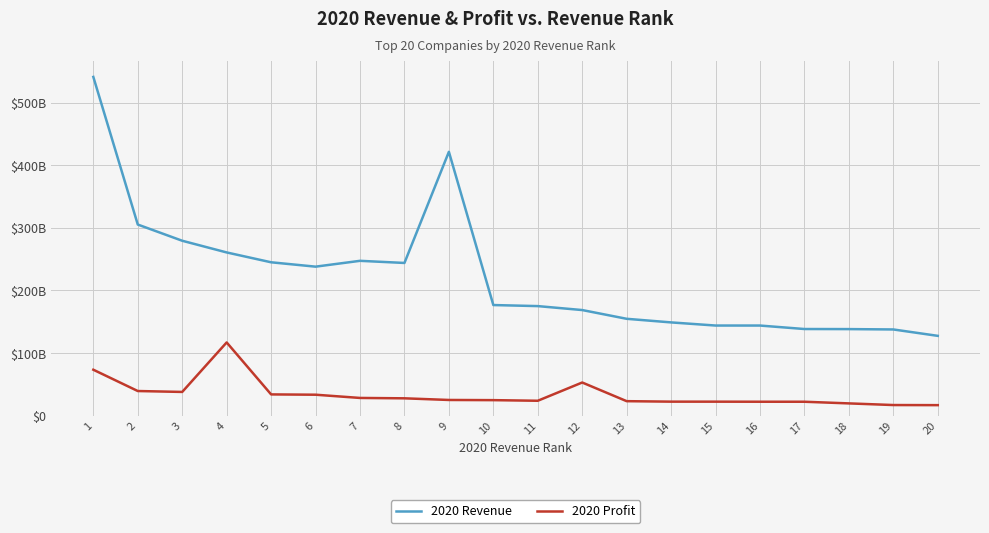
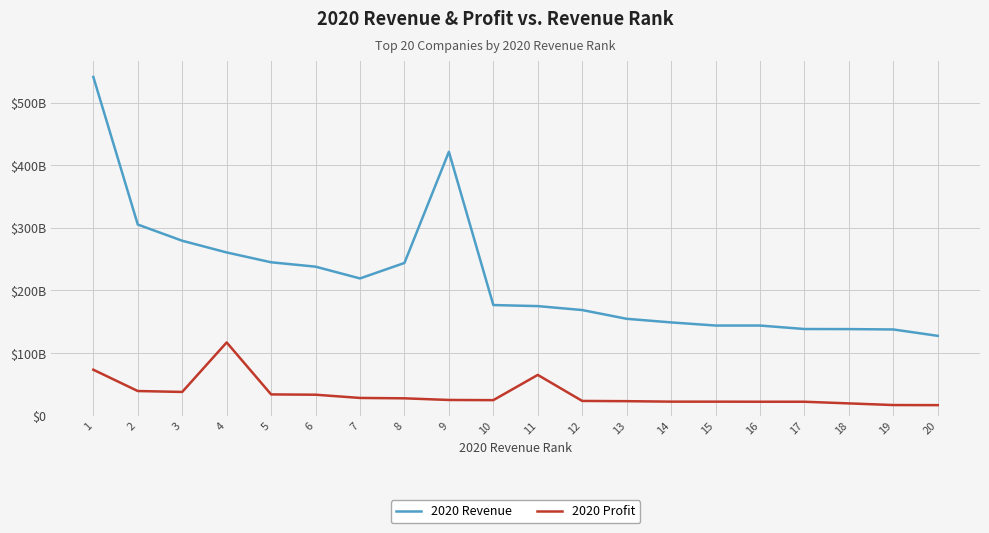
2020 Revenue, 7: $250000000000 -> $220000000000
2020 Profit, 11: $20000000000 -> $70000000000
2020 Profit, 12: $50000000000 -> $20000000000
